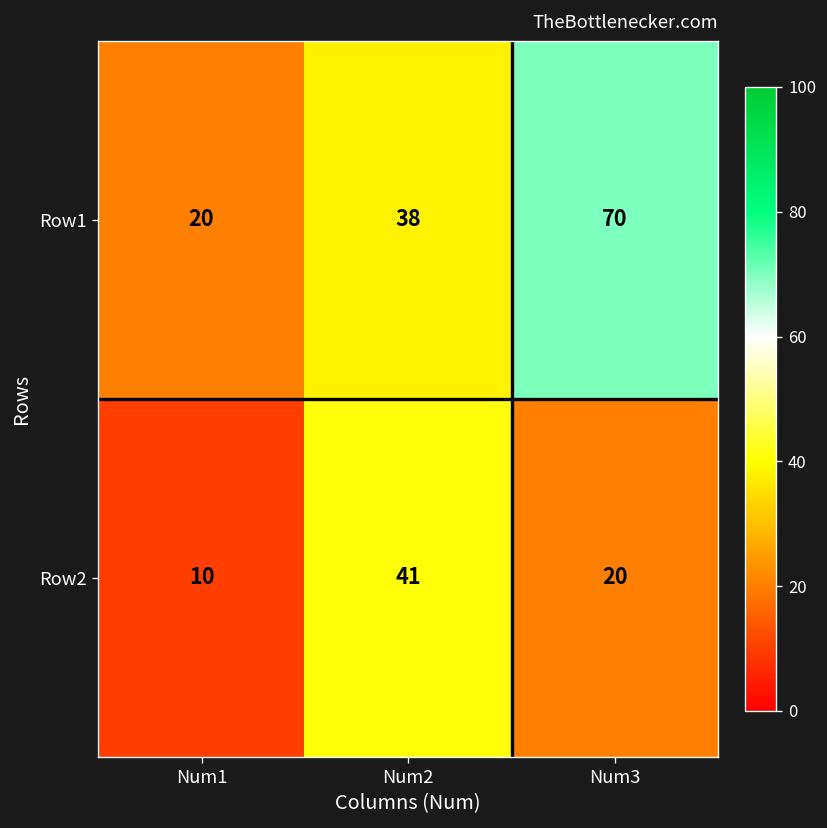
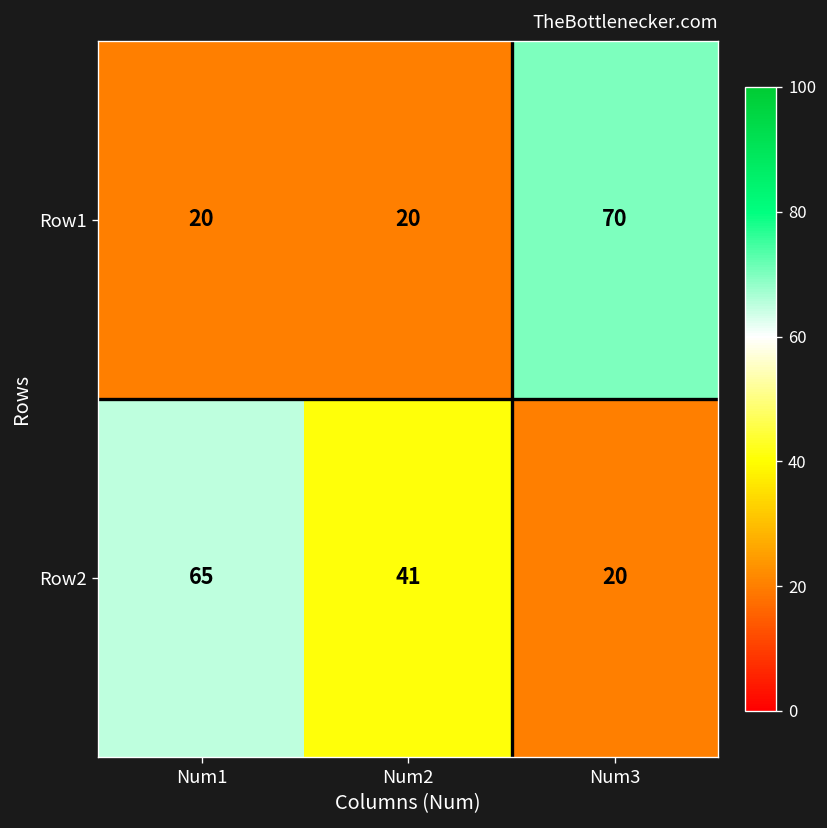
Row1, Num2: 38 -> 20
Row2, Num1: 10 -> 65
